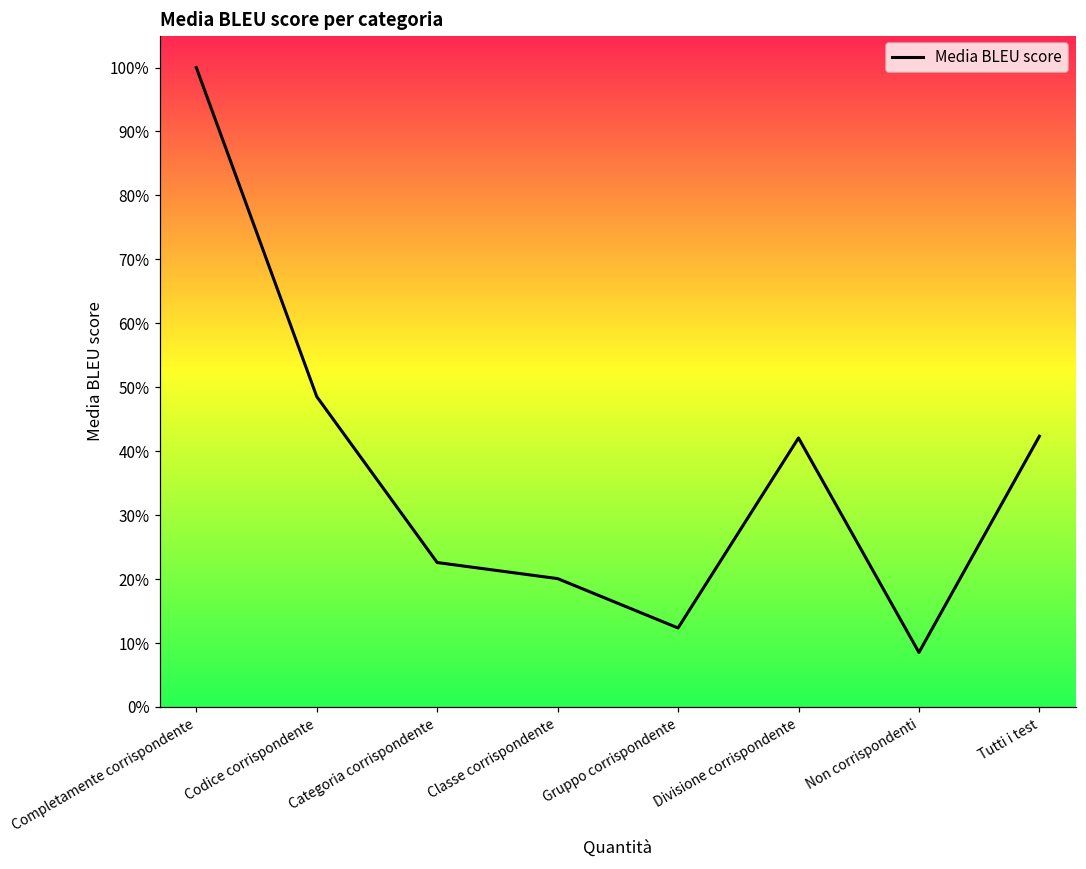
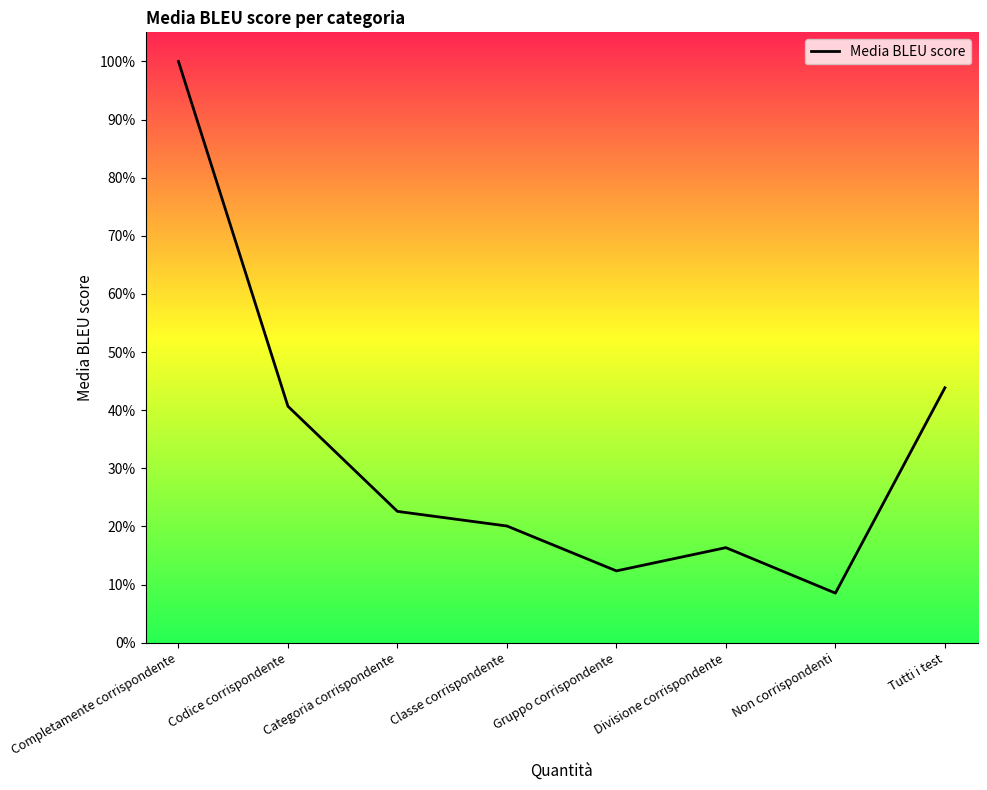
Codice corrispondente: 49% -> 41%
Divisione corrispondente: 42% -> 16%
Tutti i test: 42% -> 44%
